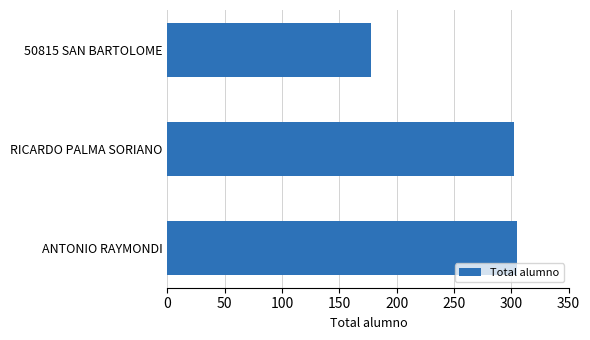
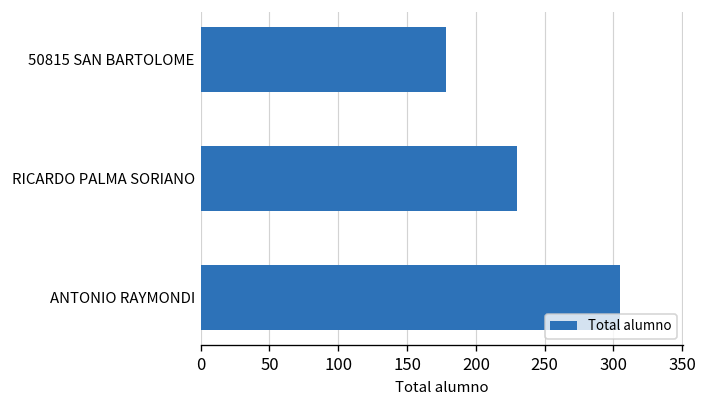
RICARDO PALMA SORIANO: 302 -> 230
